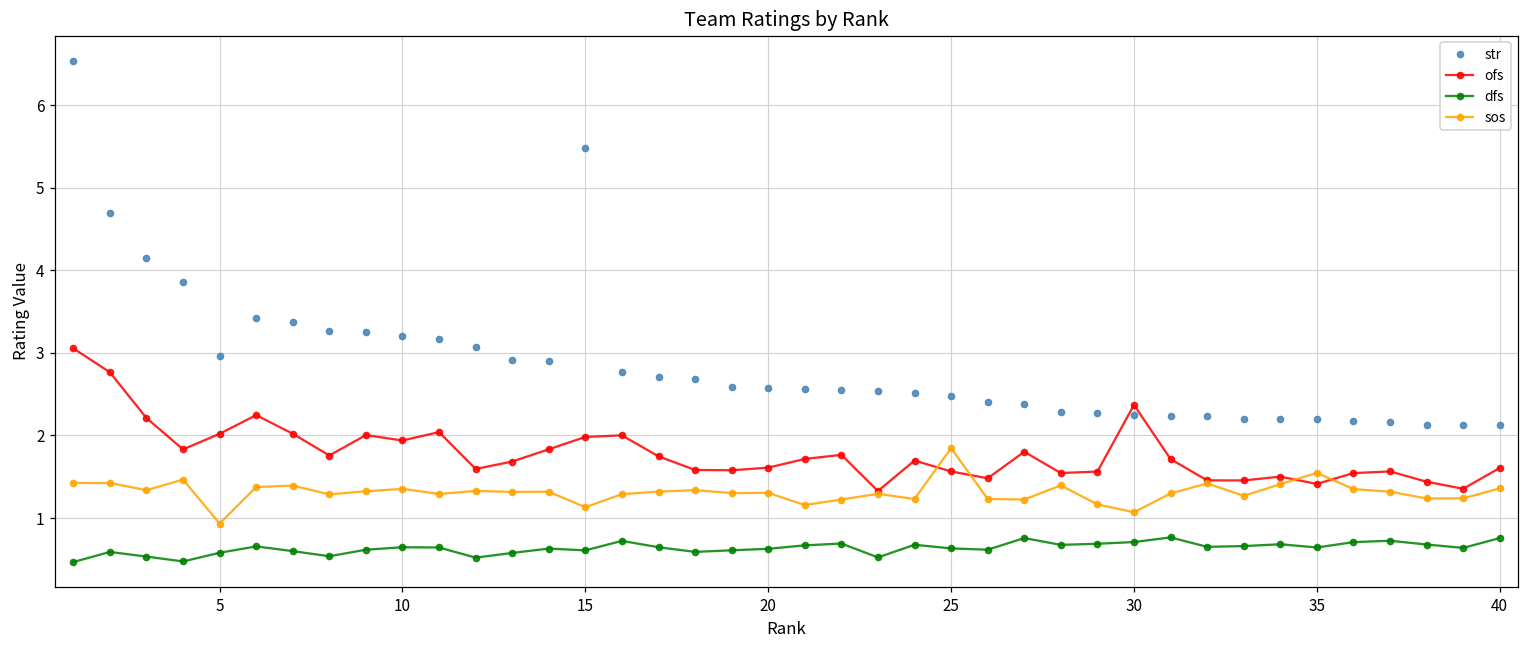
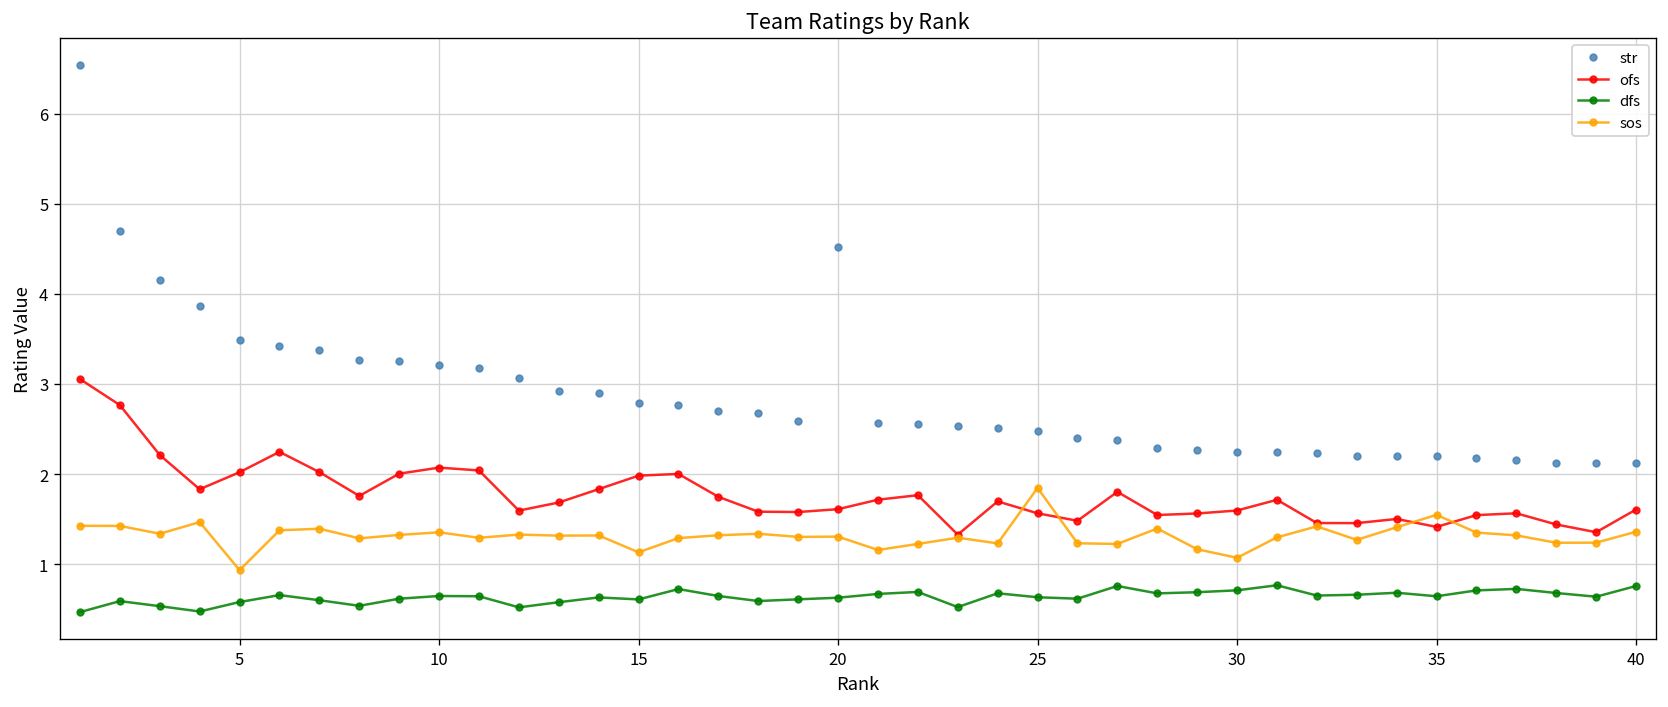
str, 5: 3.0 -> 3.5
ofs, 10: 1.9 -> 2.1
str, 15: 5.5 -> 2.8
str, 20: 2.6 -> 4.5
ofs, 30: 2.4 -> 1.6
